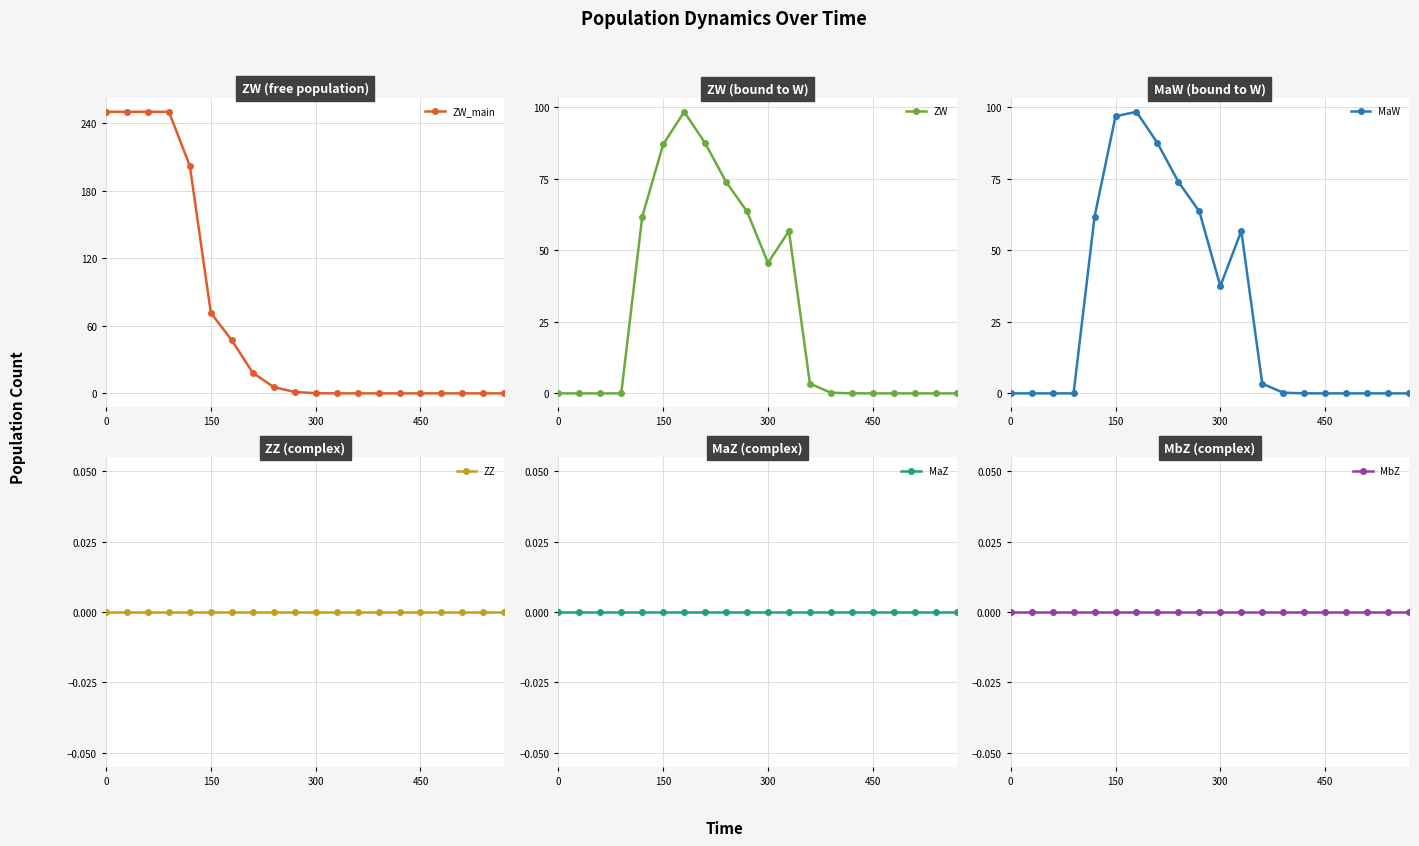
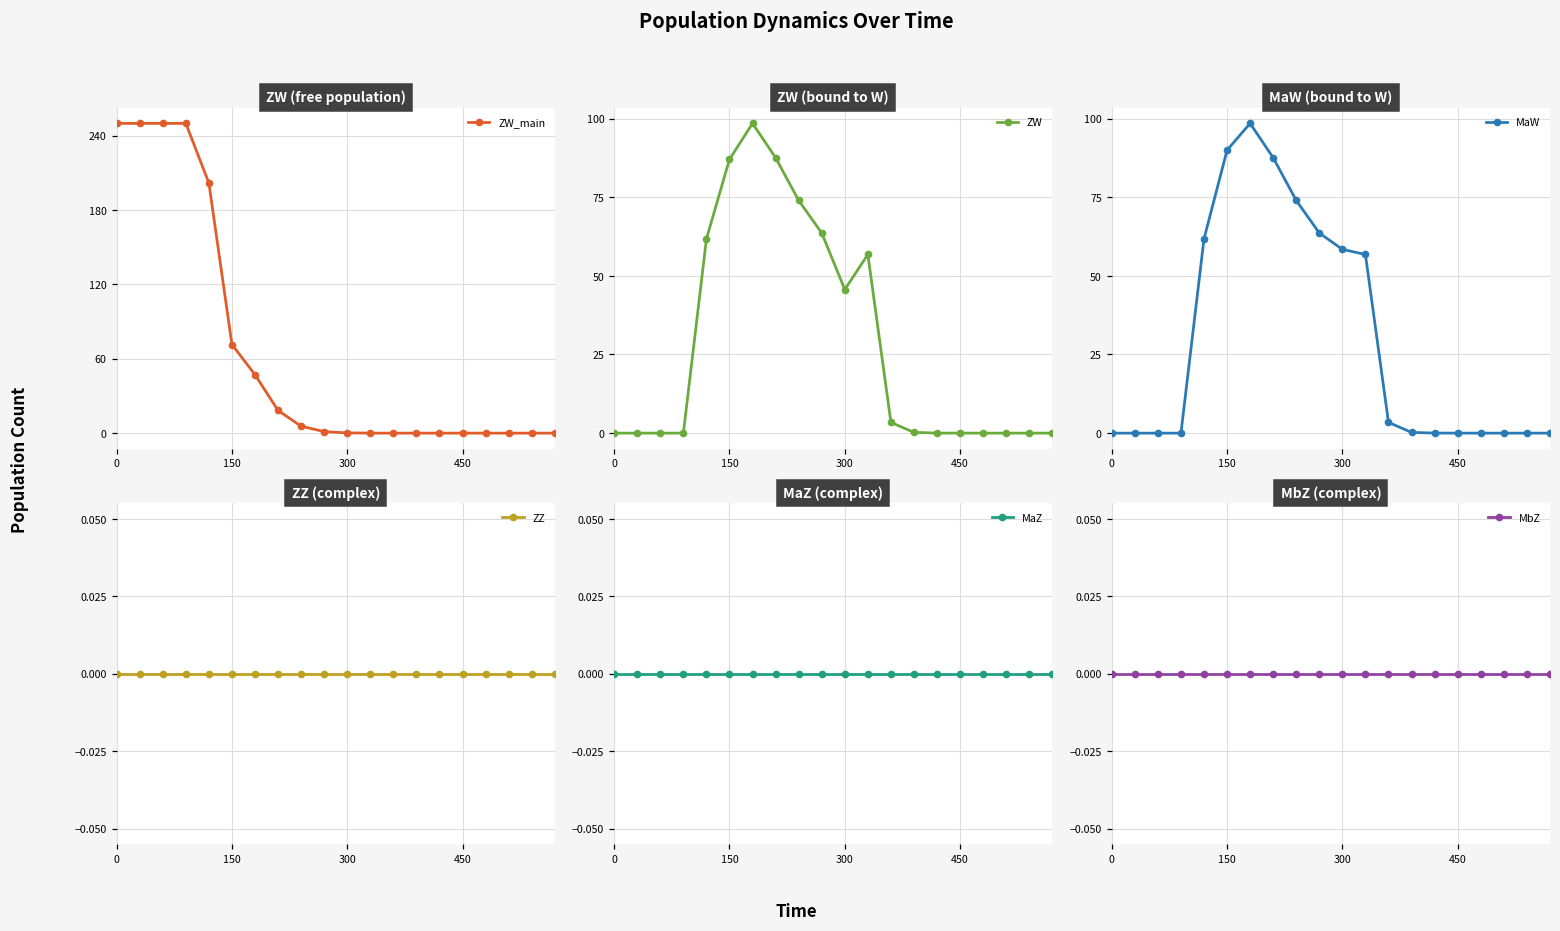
MaW (bound to W), 150: 97 -> 90
MaW (bound to W), 300: 37 -> 58
